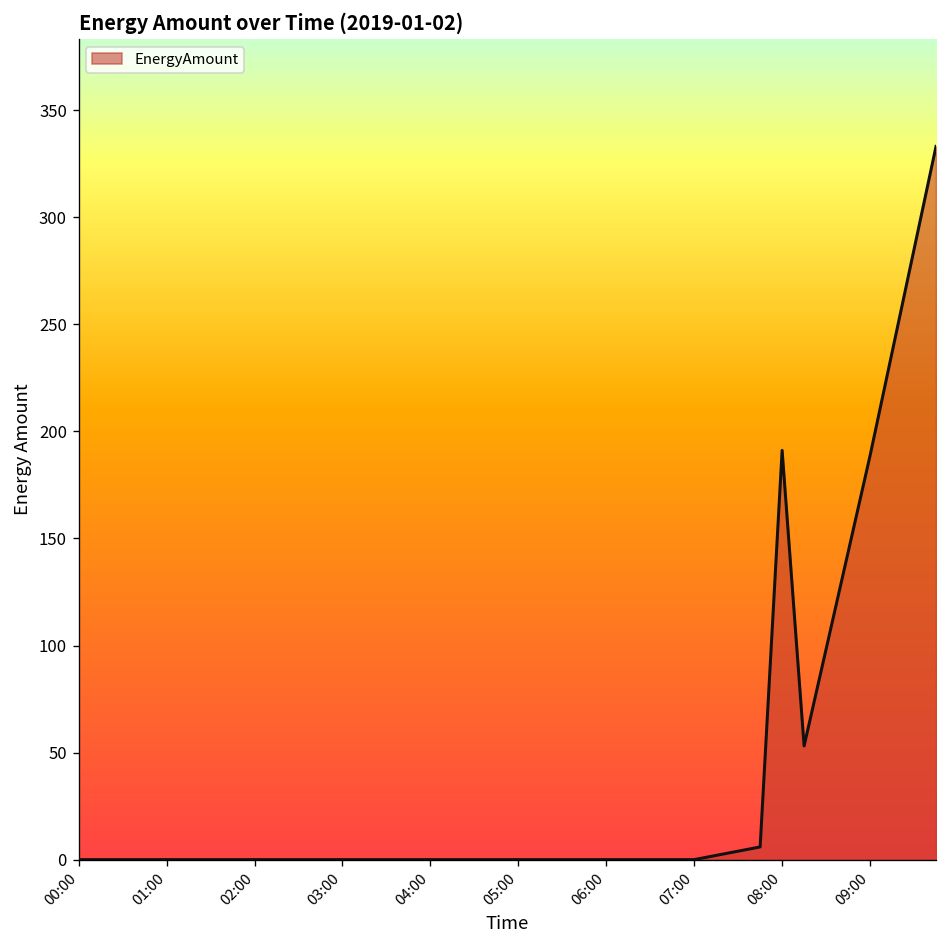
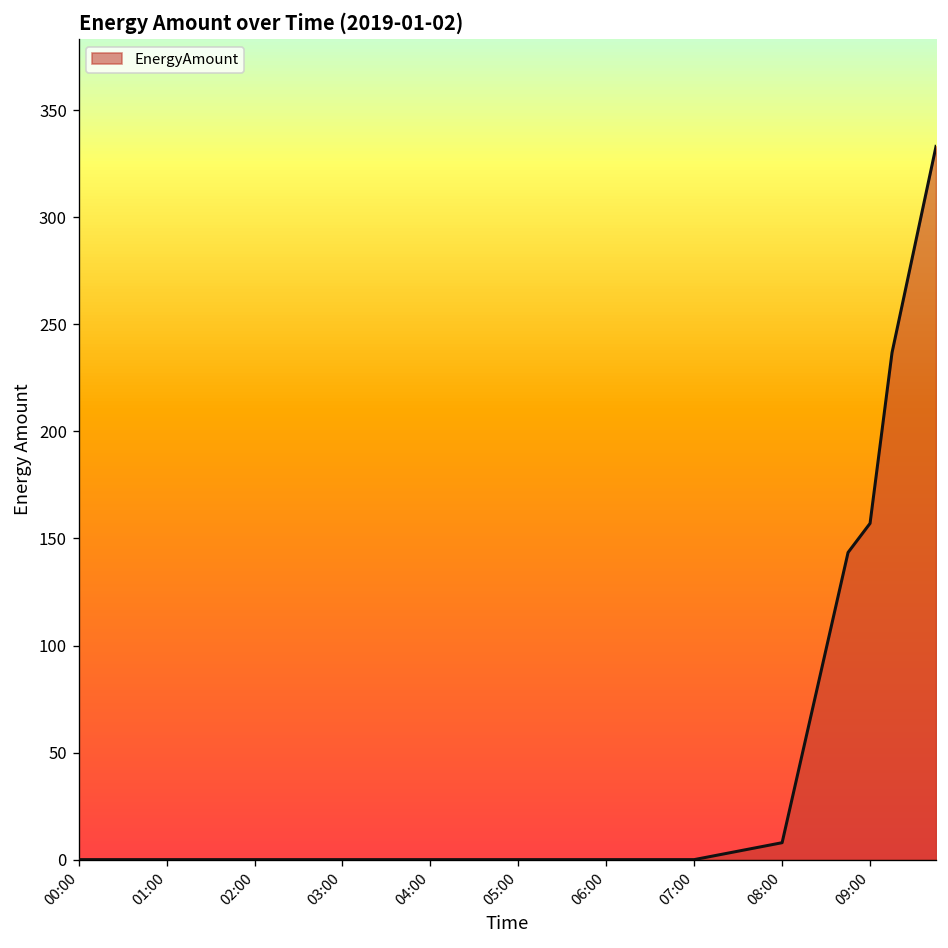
08:00: 191 -> 8
09:00: 189 -> 157
